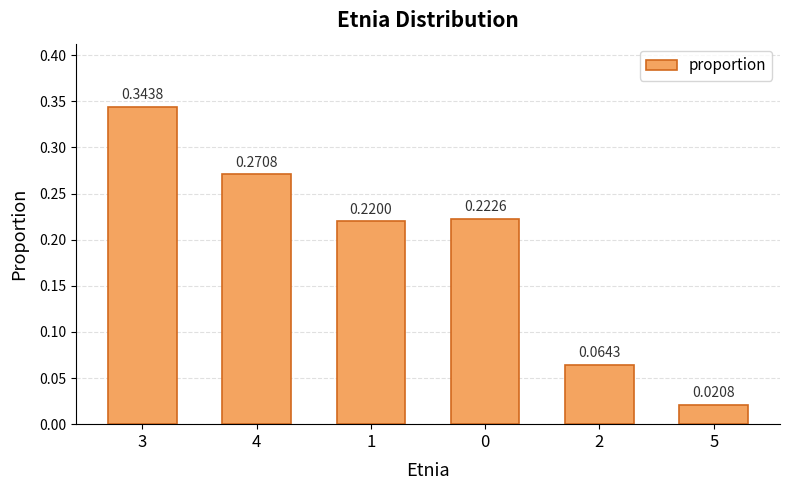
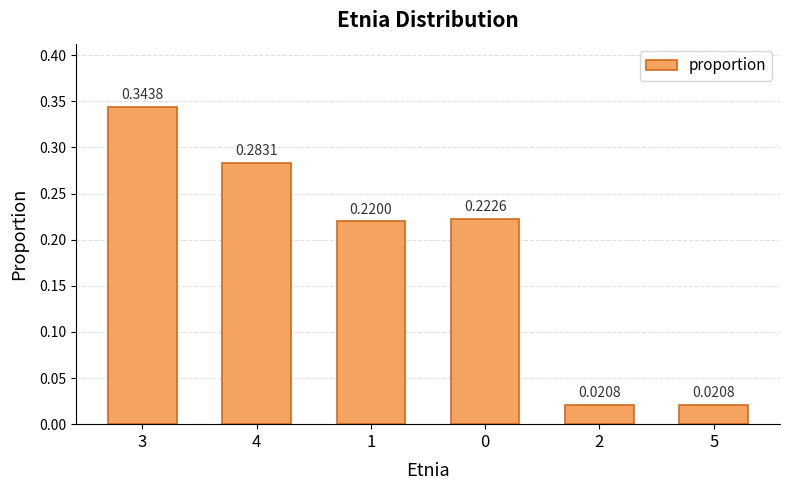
4: 0.2708 -> 0.2831
2: 0.0643 -> 0.0208
